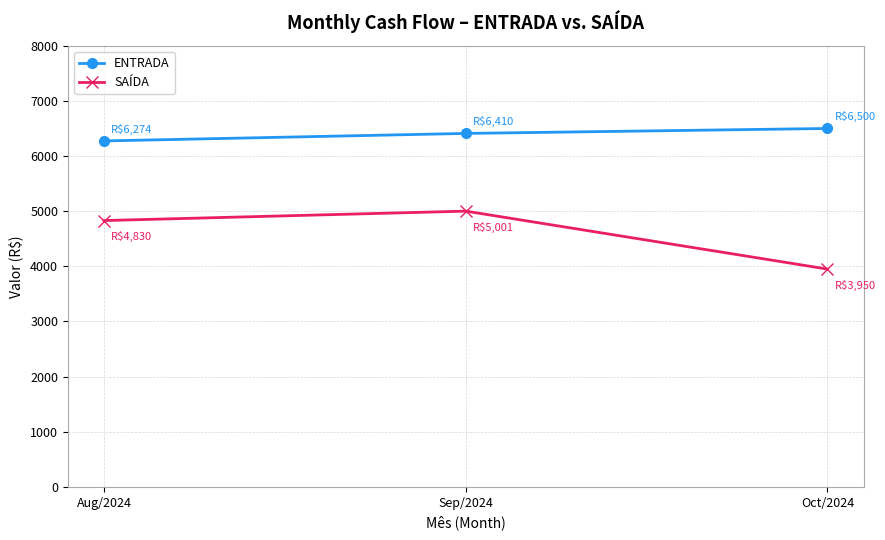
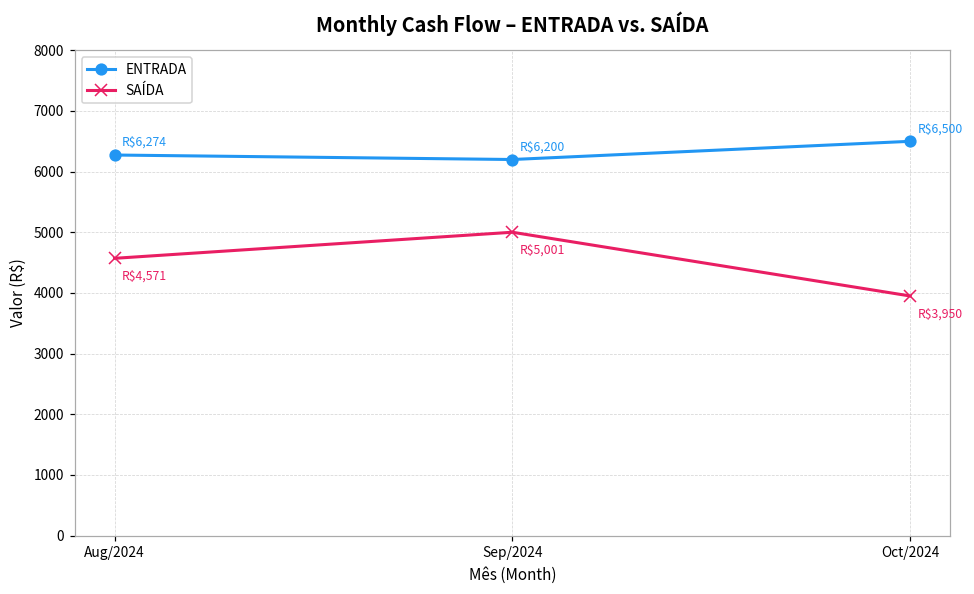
SAÍDA, Aug/2024: $4,830 -> $4,571
ENTRADA, Sep/2024: $6,410 -> $6,200
